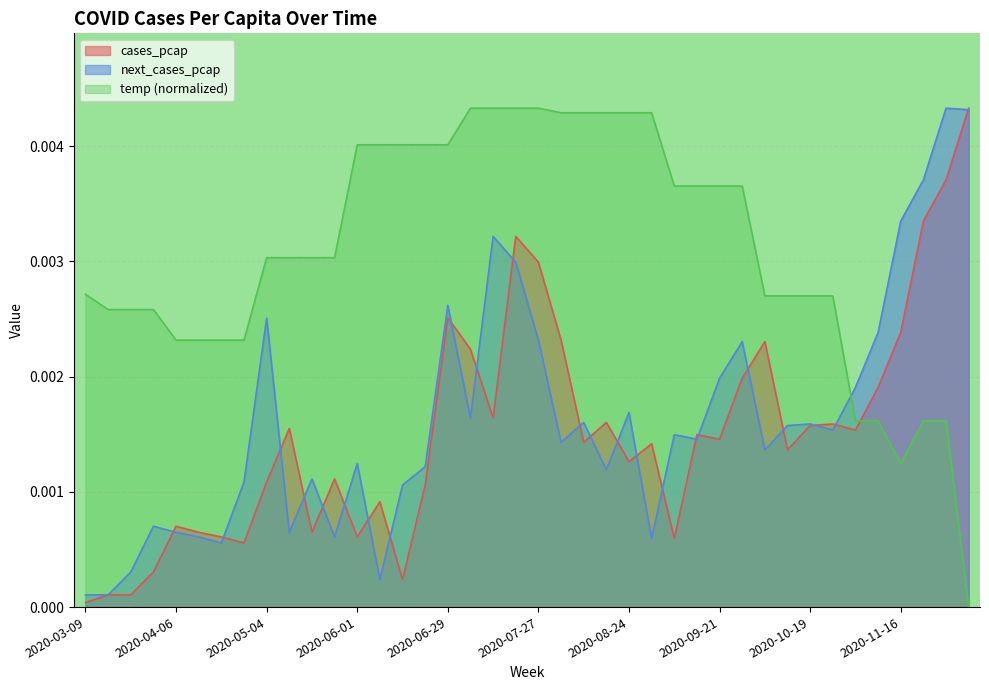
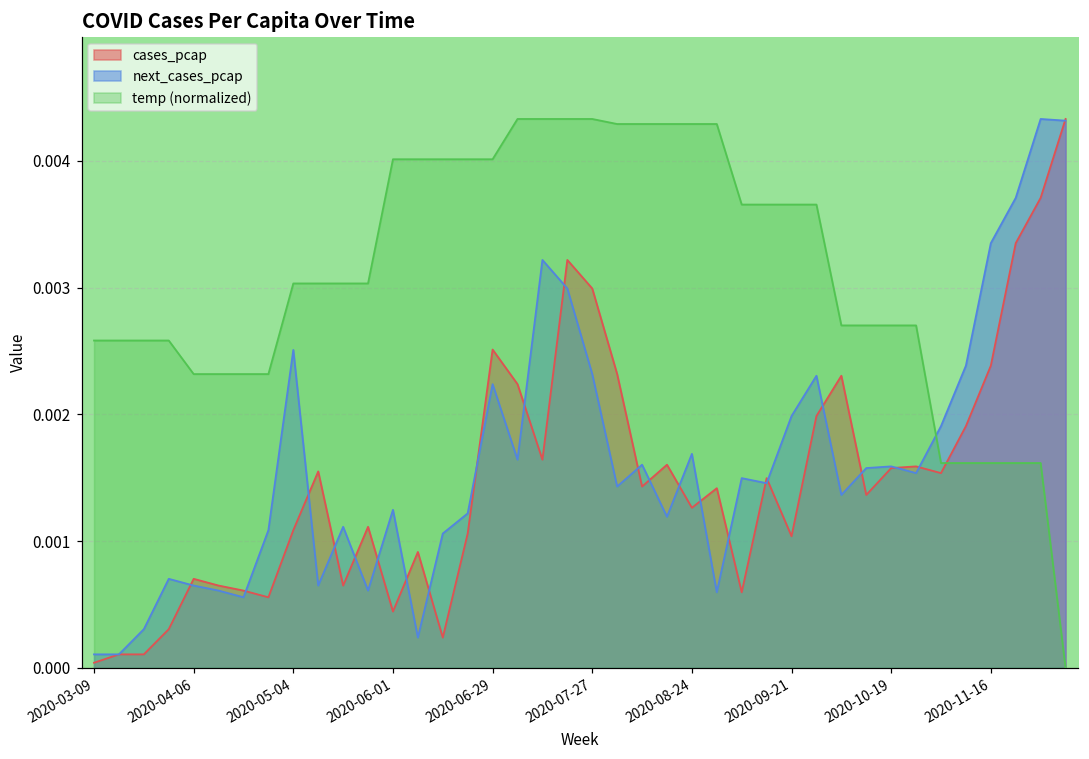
temp (normalized), 2020-03-09: 0.00271 -> 0.00258
cases_pcap, 2020-06-01: 0.00061 -> 0.00044
next_cases_pcap, 2020-06-29: 0.00262 -> 0.00224
cases_pcap, 2020-09-21: 0.00146 -> 0.00104
temp (normalized), 2020-11-16: 0.00124 -> 0.00162
